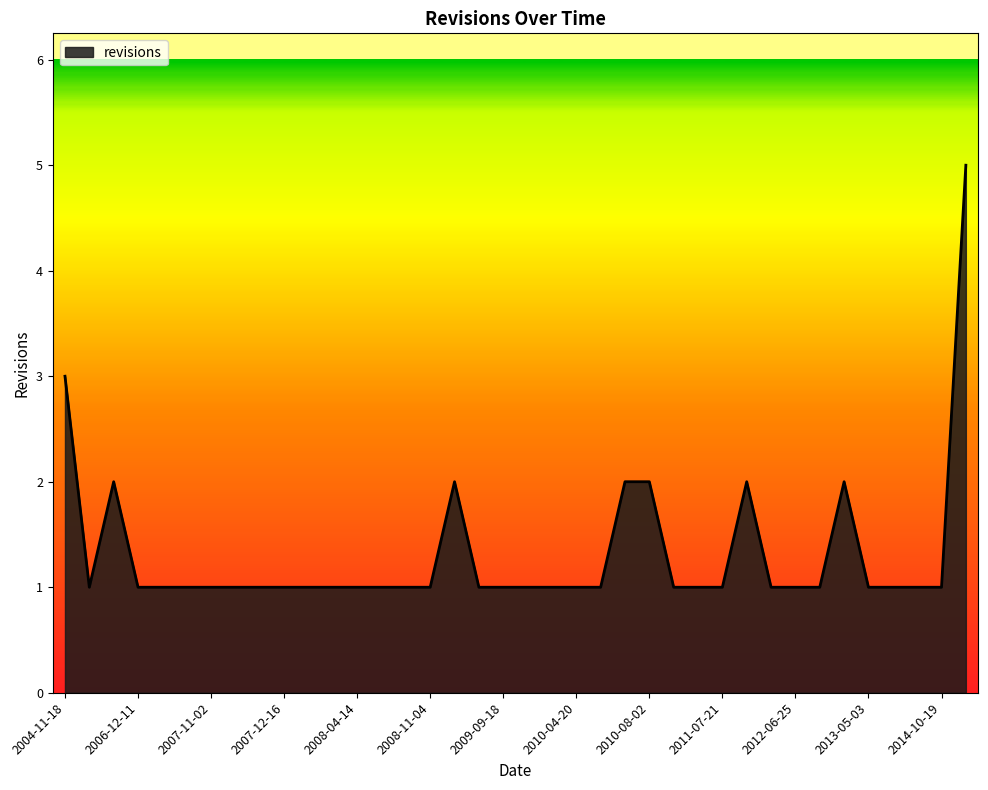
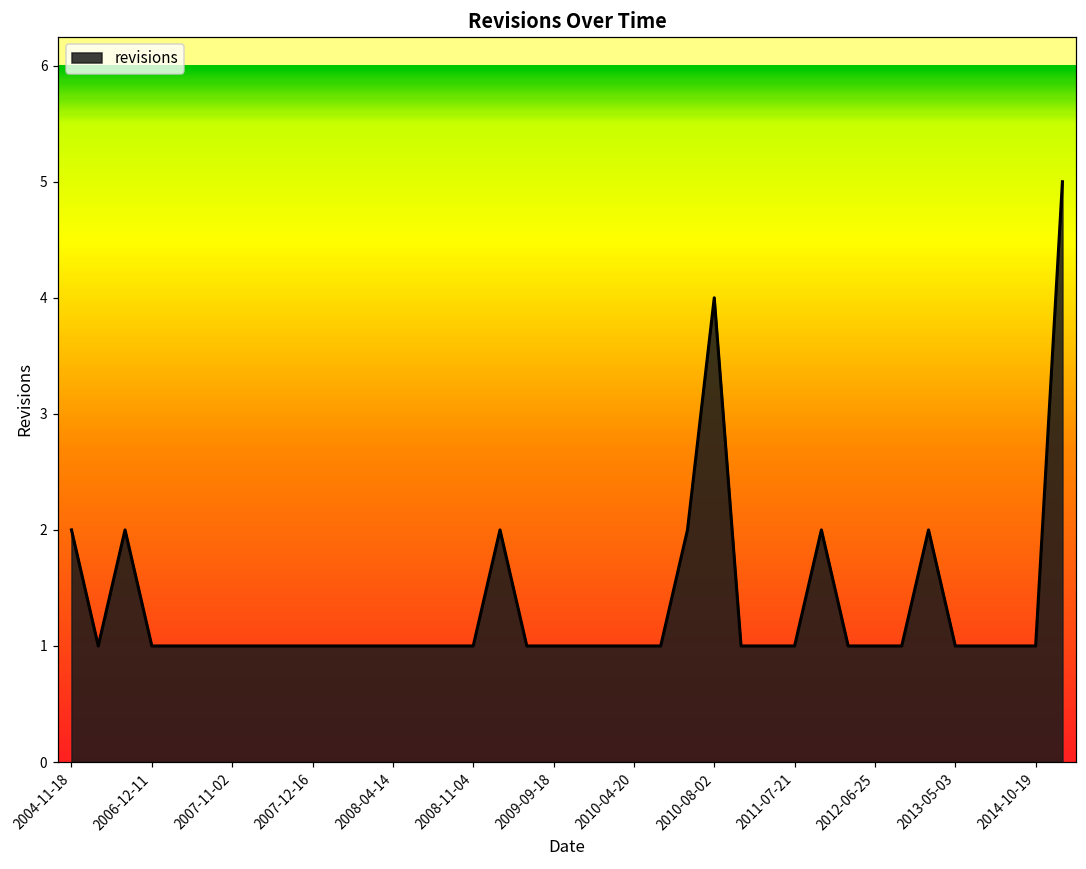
2004-11-18: 3 -> 2
2010-08-02: 2 -> 4
